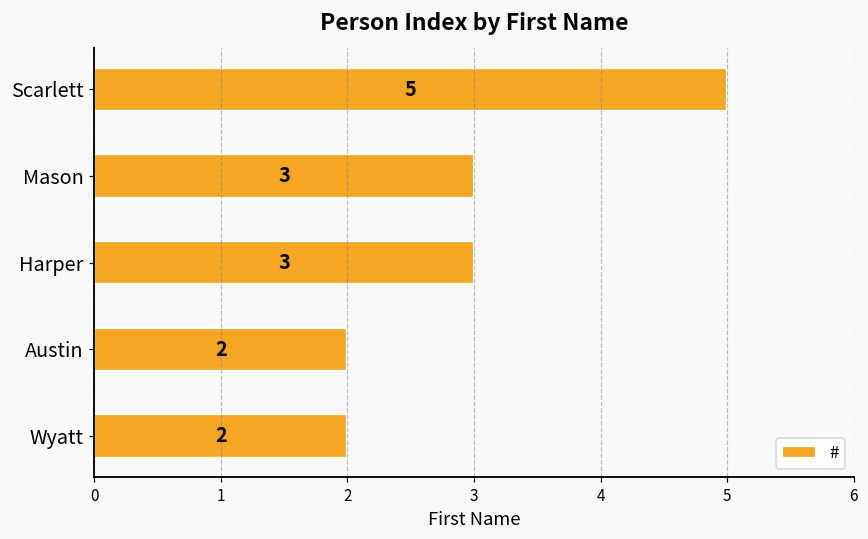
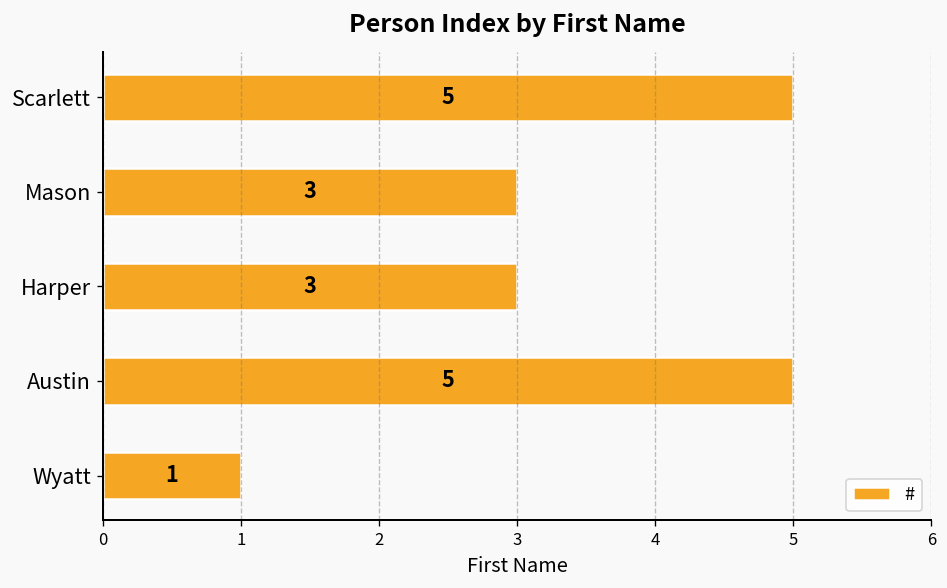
Austin: 2 -> 5
Wyatt: 2 -> 1
